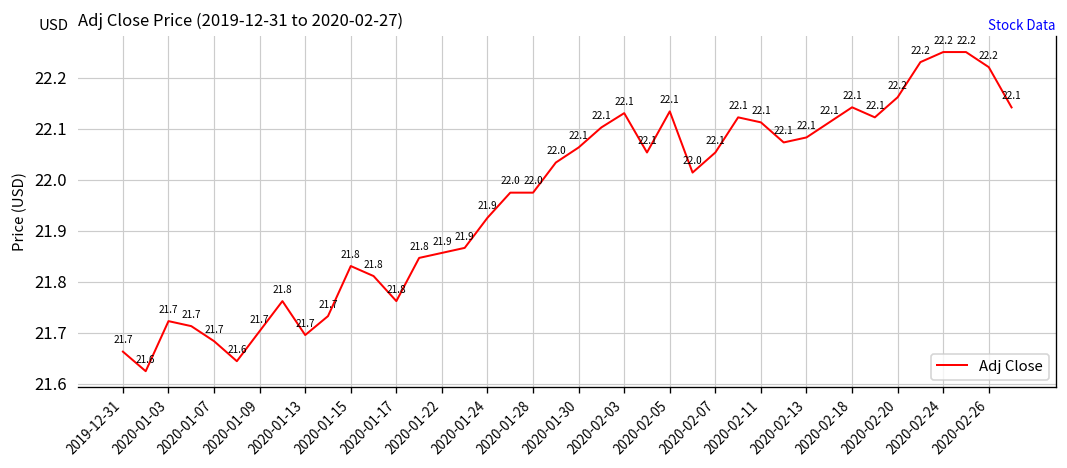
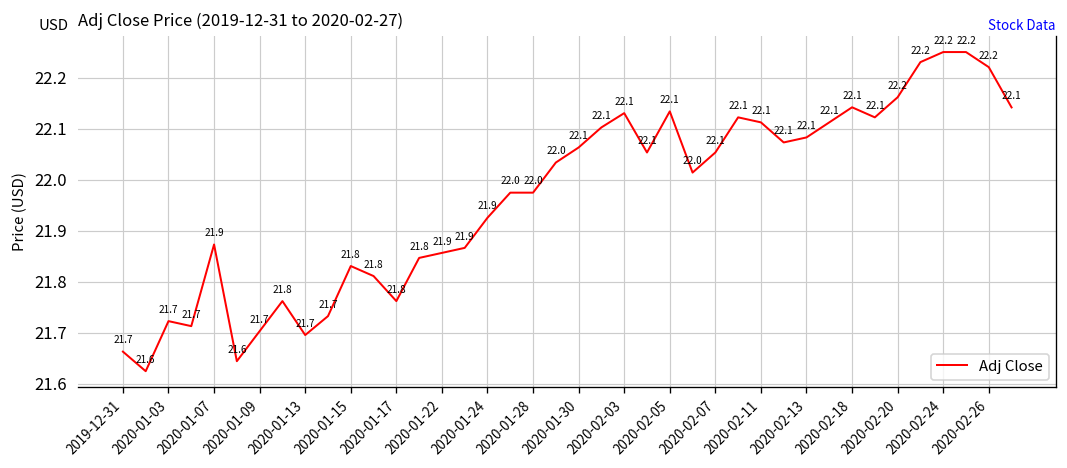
2020-01-07: 21.7 -> 21.9
